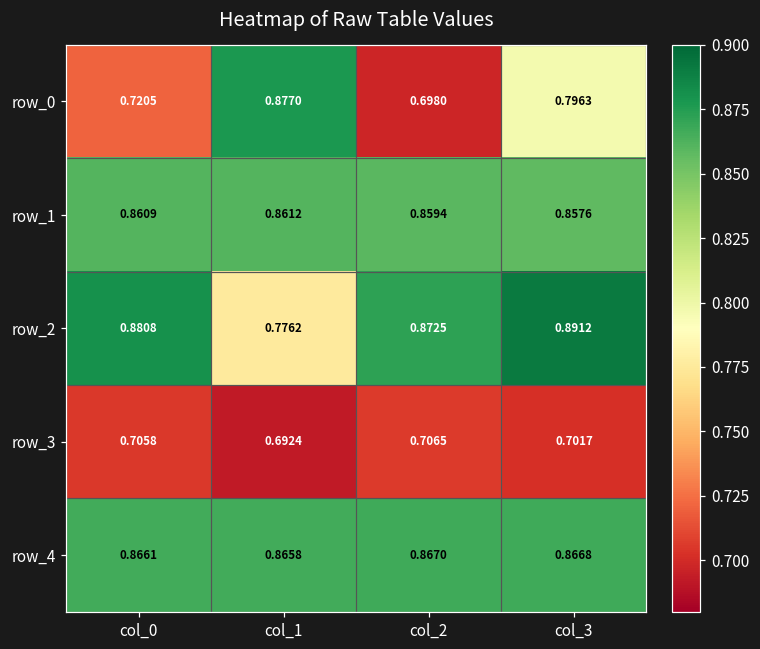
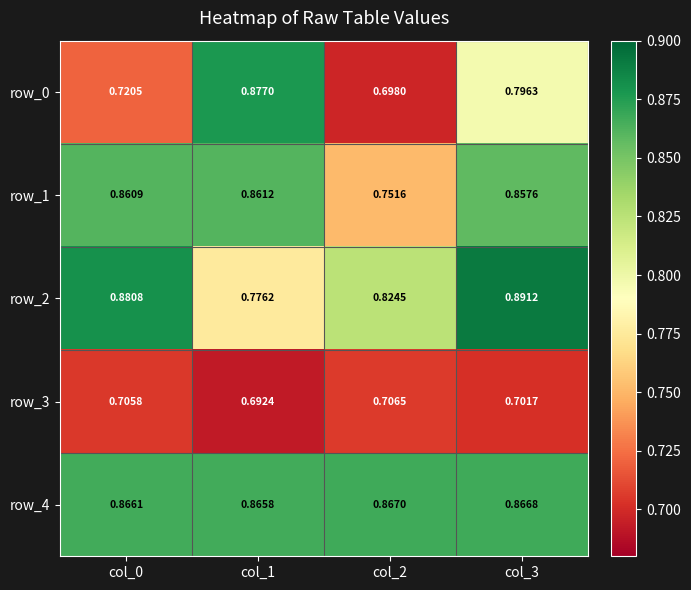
row_1, col_2: 0.8594 -> 0.7516
row_2, col_2: 0.8725 -> 0.8245
